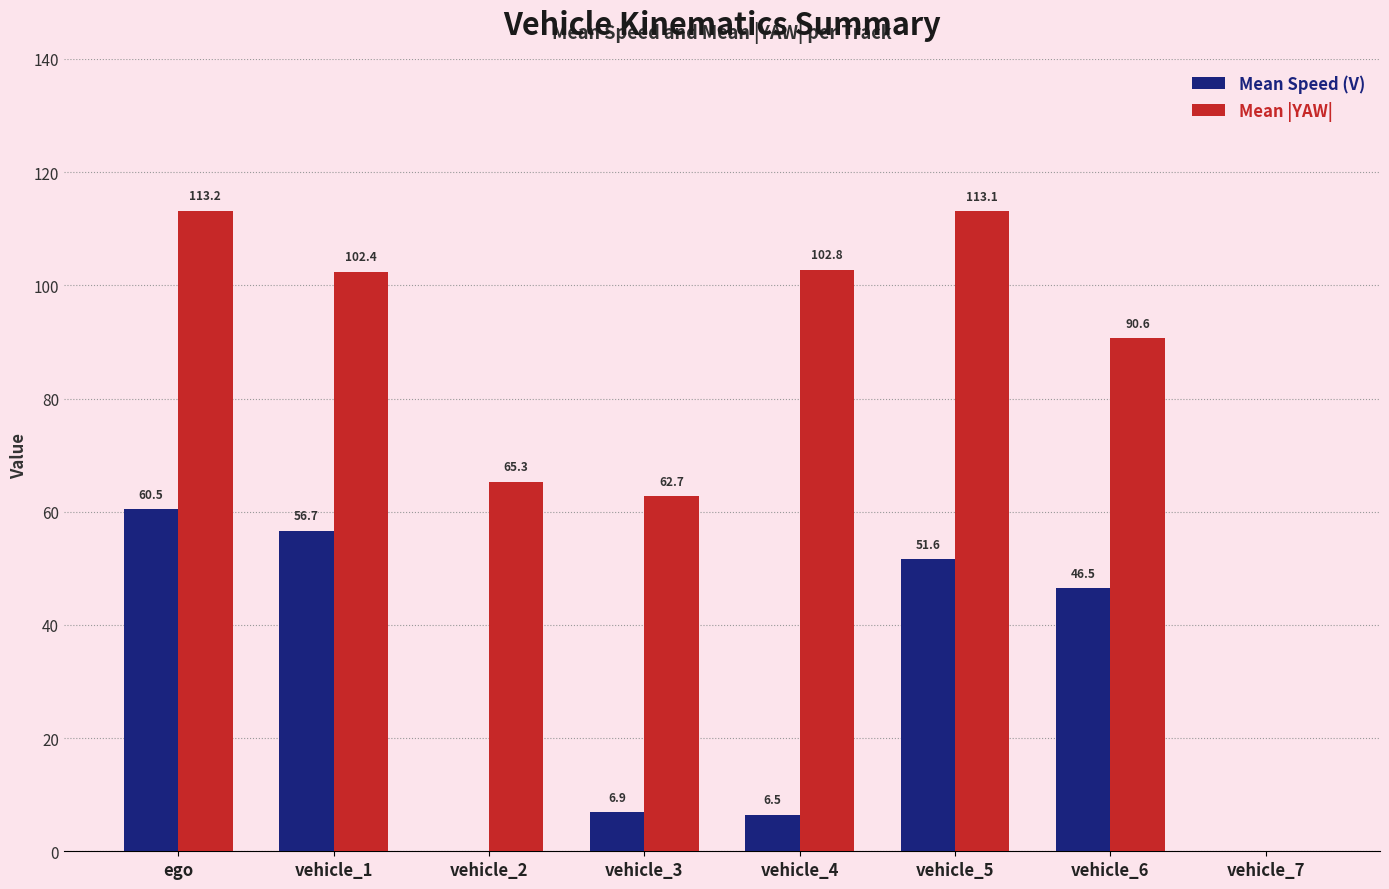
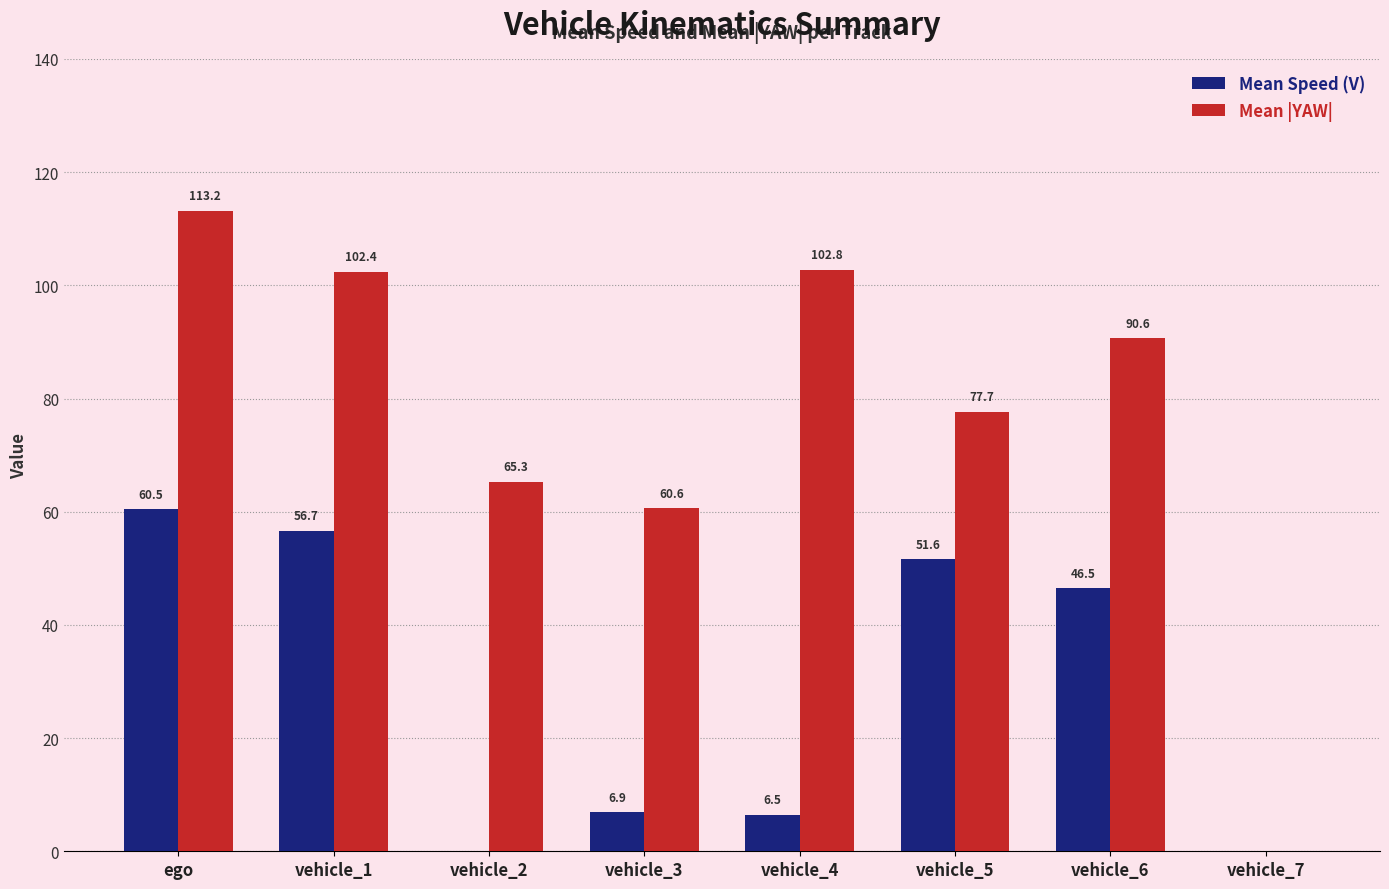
Mean |YAW|, vehicle_3: 62.7 -> 60.6
Mean |YAW|, vehicle_5: 113.1 -> 77.7
